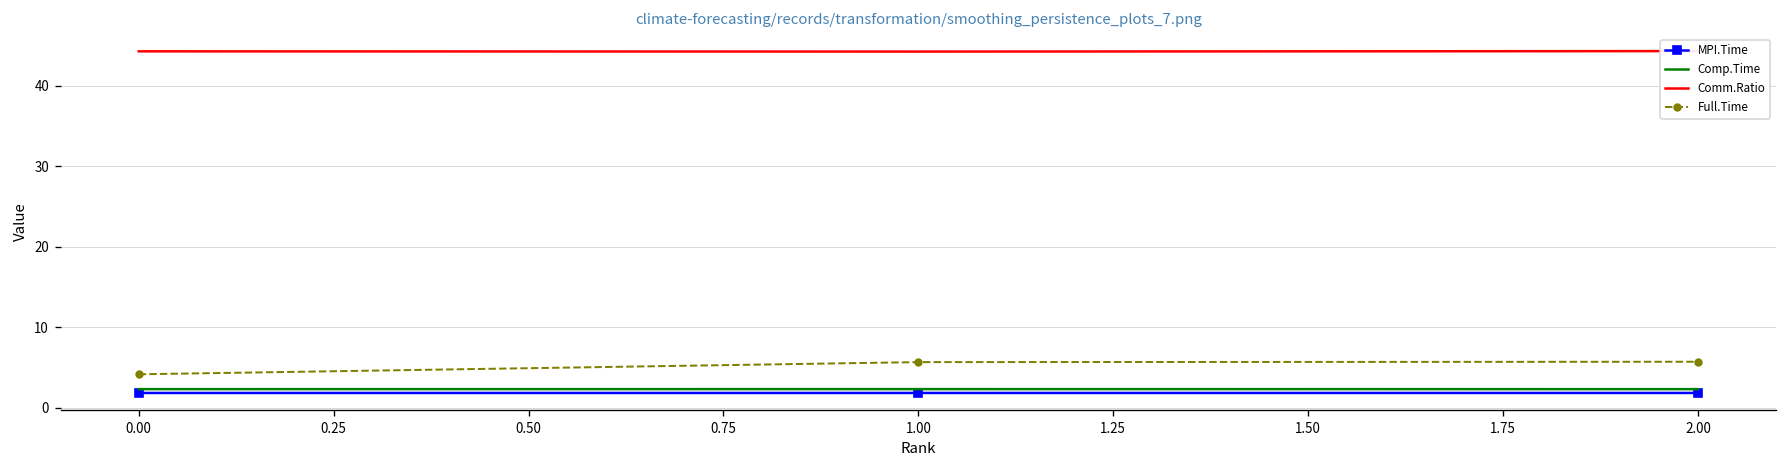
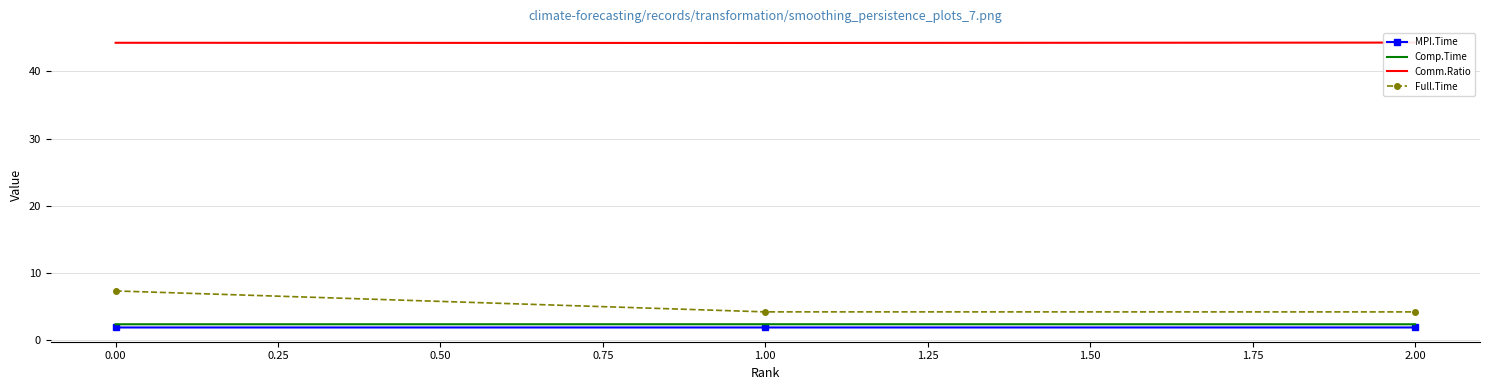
Full.Time, 0.00: 4 -> 7
Full.Time, 1.00: 6 -> 4
Full.Time, 2.00: 6 -> 4
